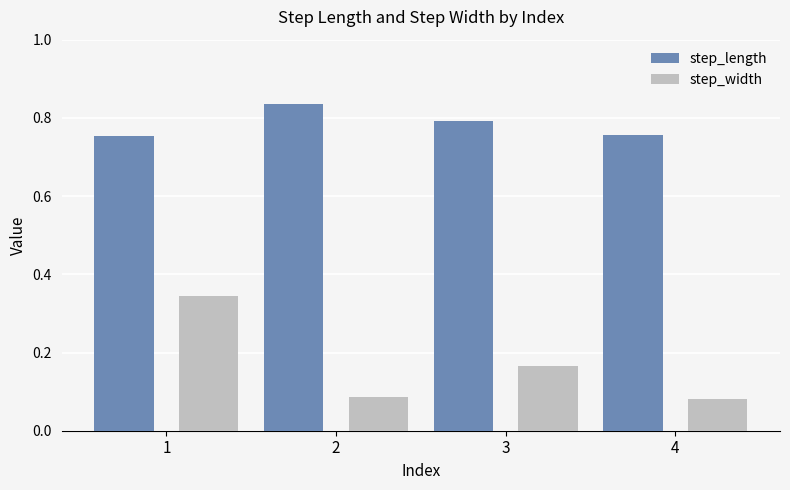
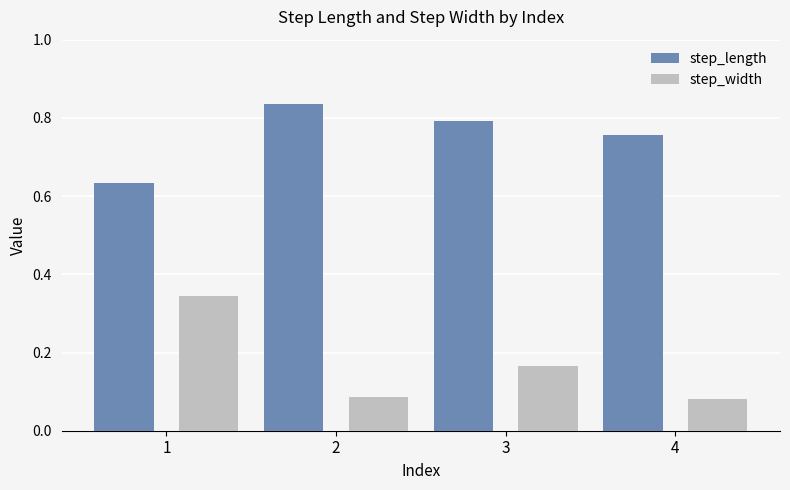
step_length, 1: 0.75 -> 0.63
